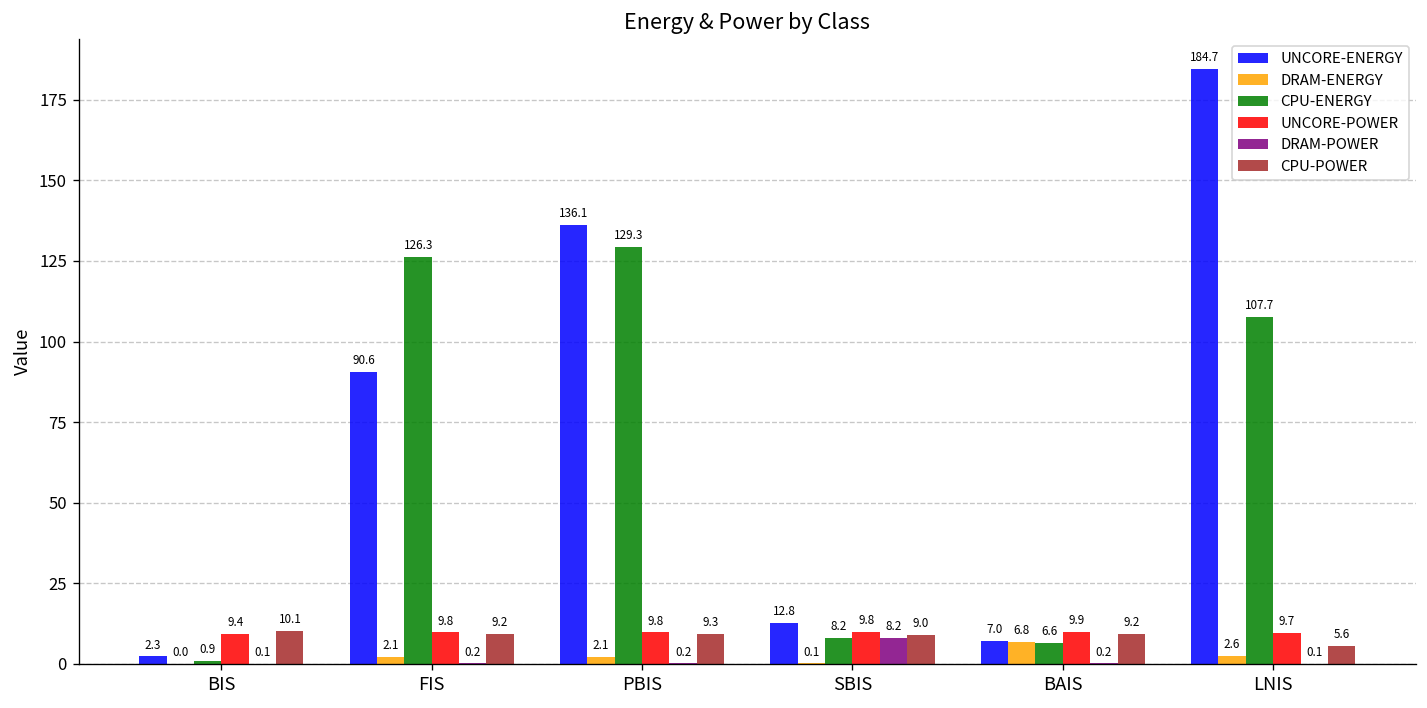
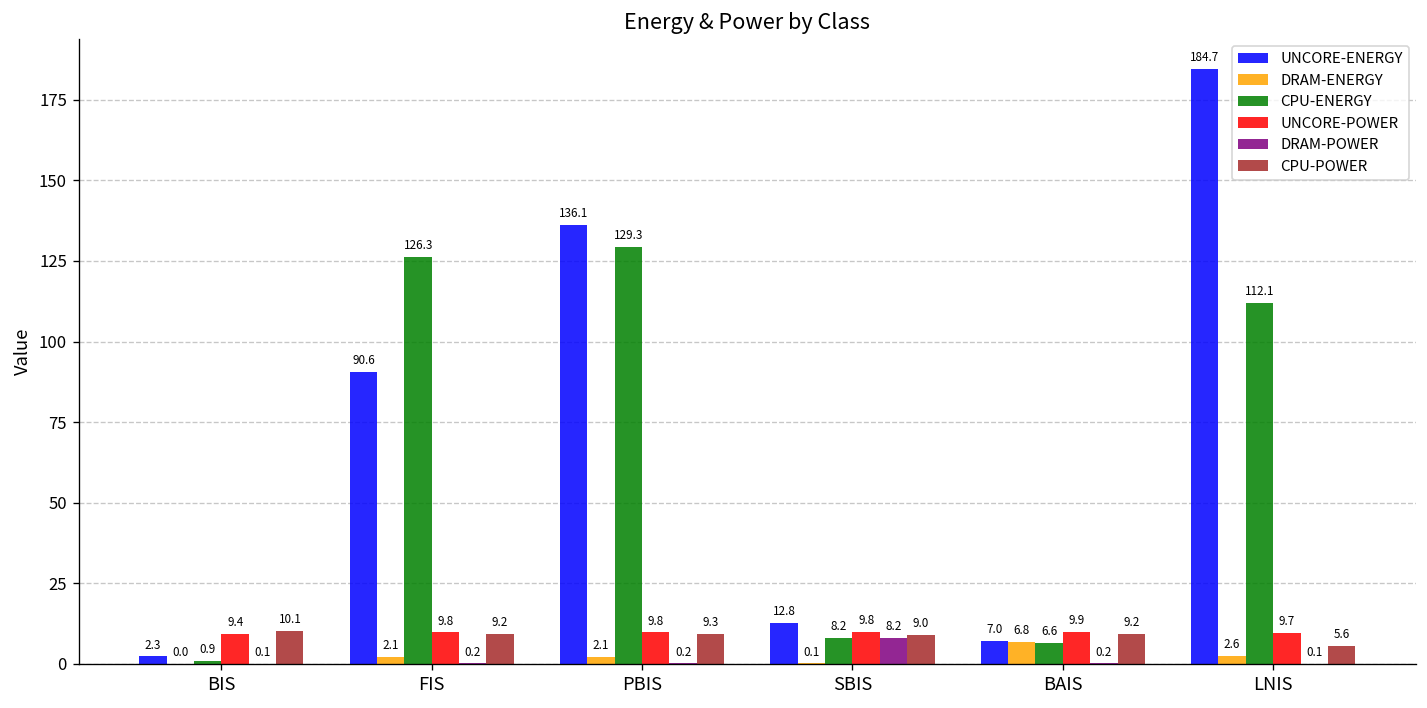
CPU-ENERGY, LNIS: 107.7 -> 112.1
